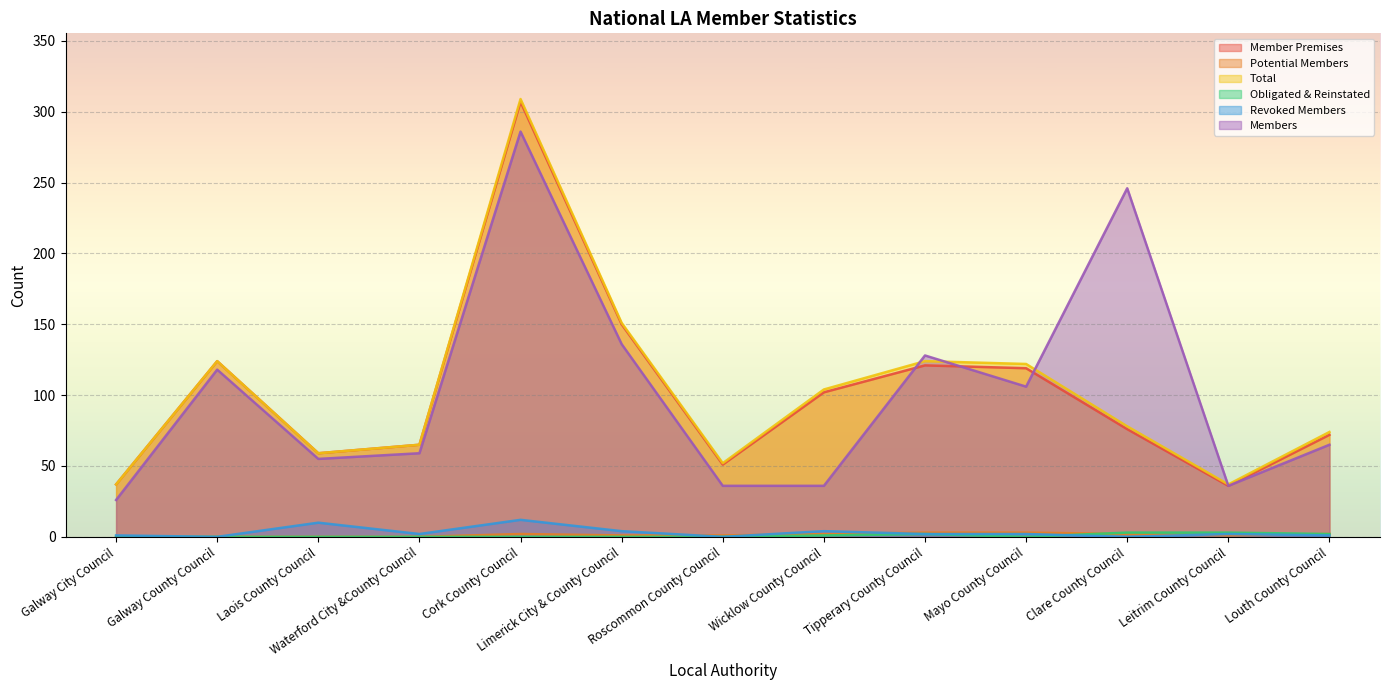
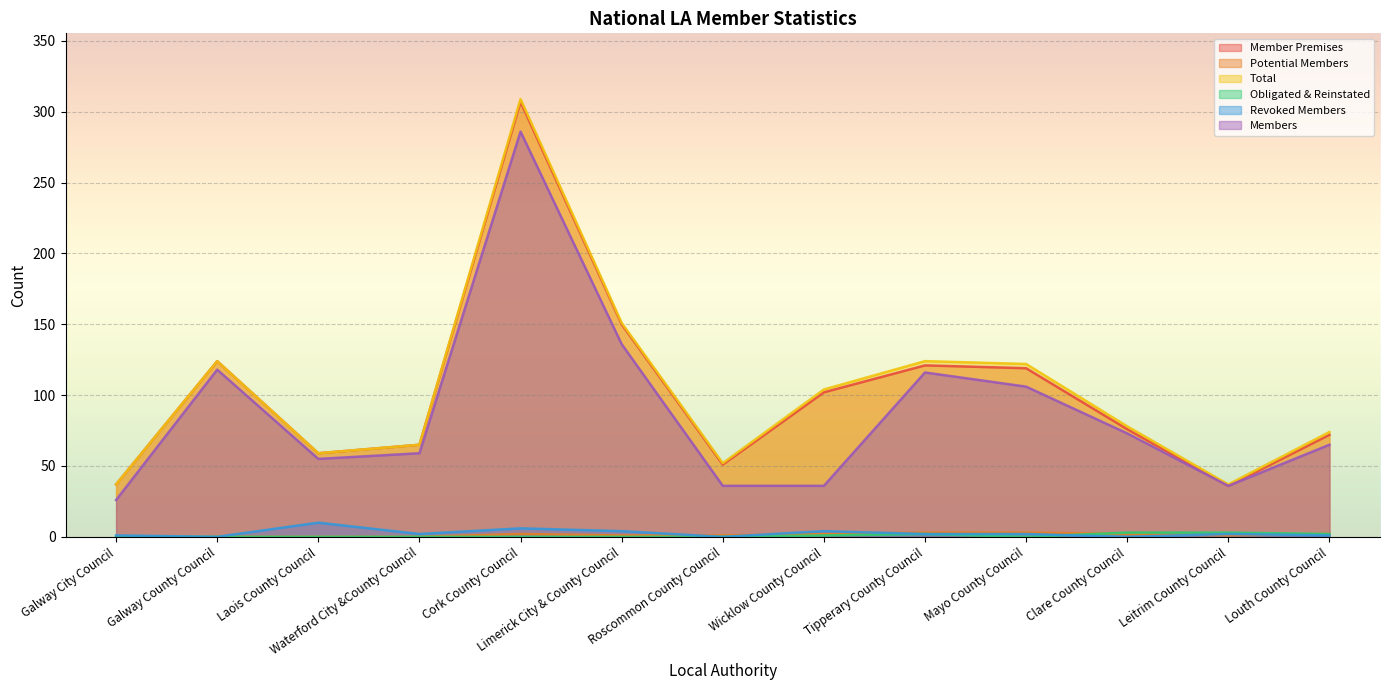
Revoked Members, Cork County Council: 12 -> 6
Members, Tipperary County Council: 128 -> 116
Members, Clare County Council: 246 -> 73
